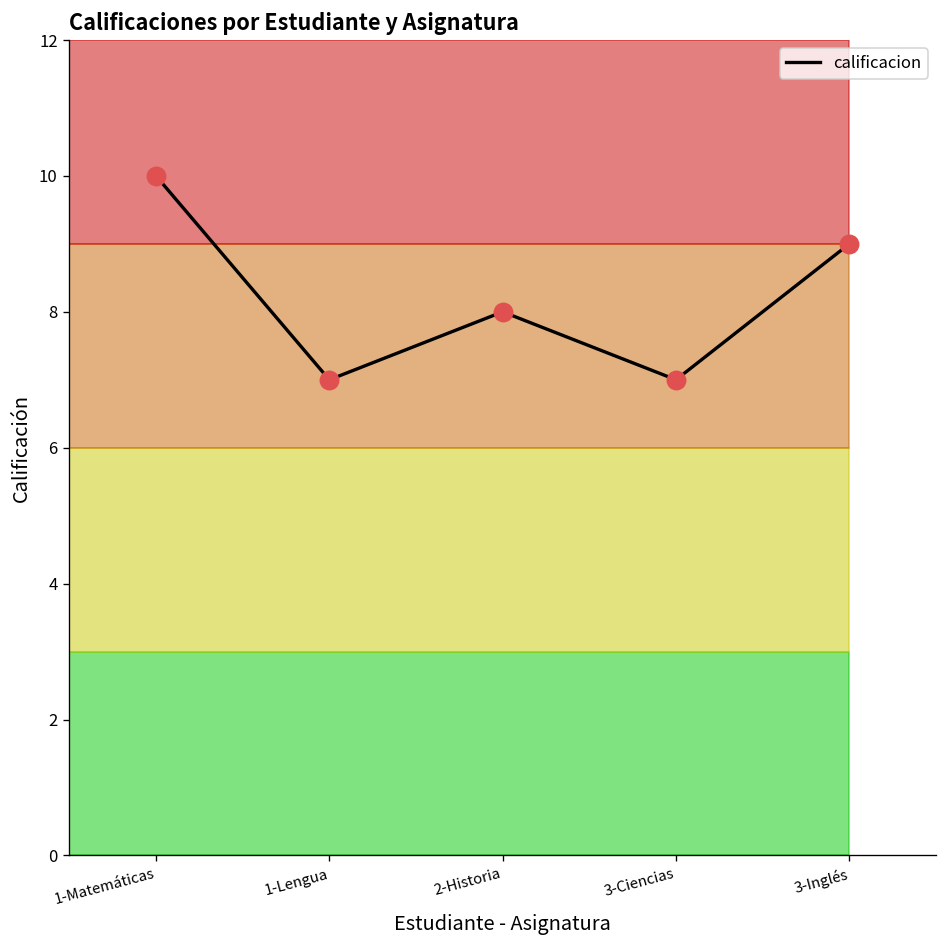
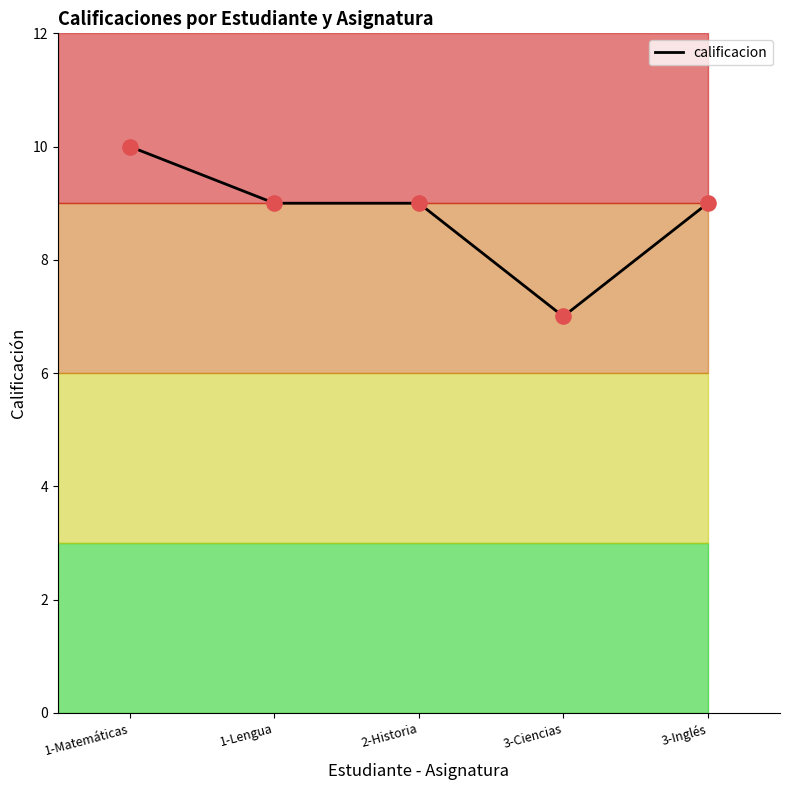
1-Lengua: 7 -> 9
2-Historia: 8 -> 9
